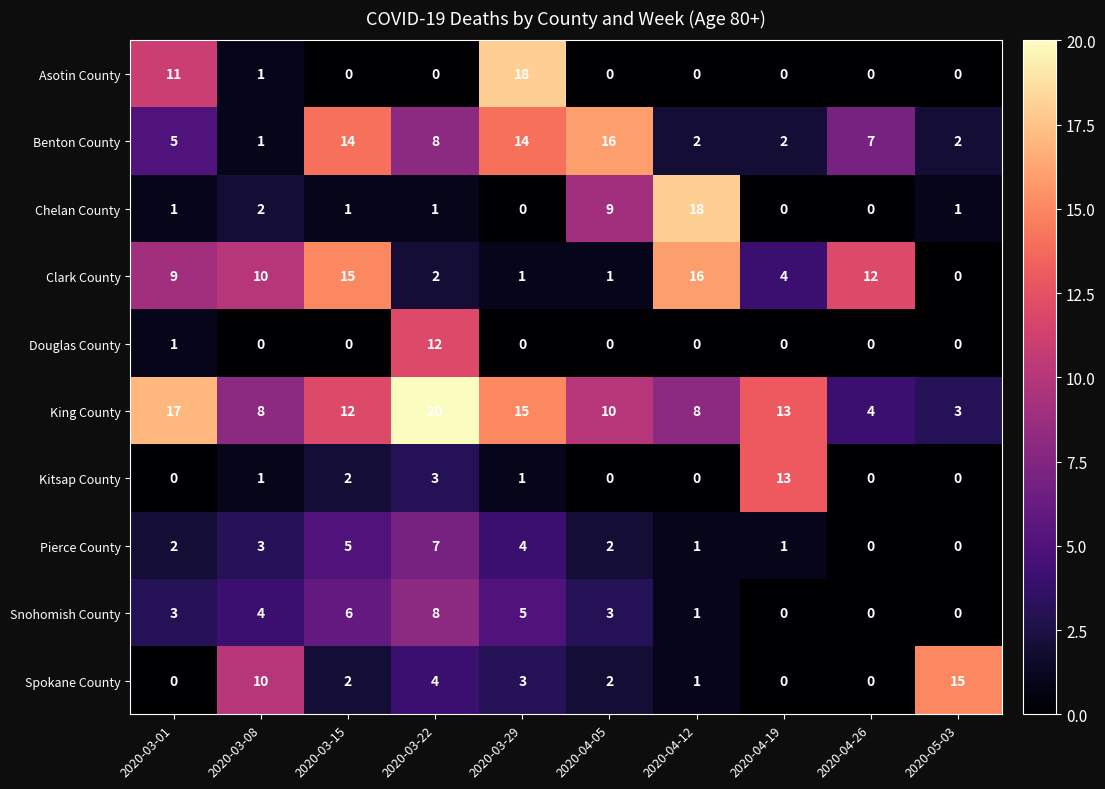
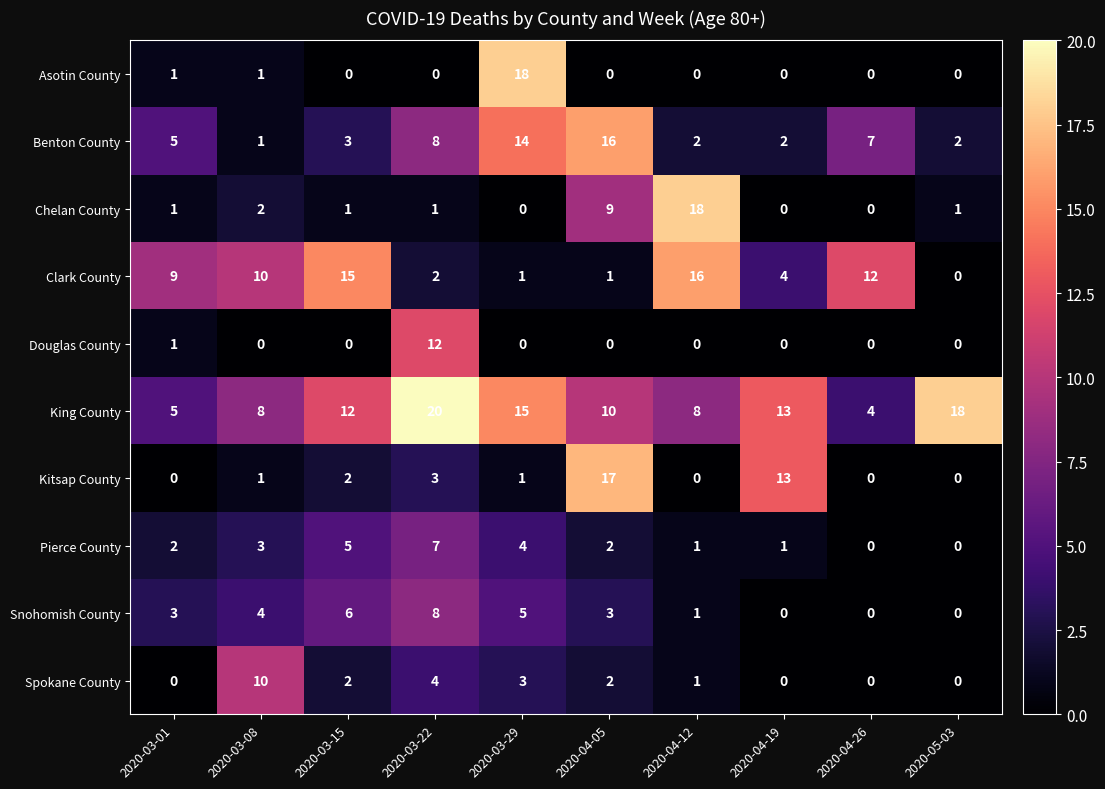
Asotin County, 2020-03-01: 11 -> 1
Benton County, 2020-03-15: 14 -> 3
King County, 2020-03-01: 17 -> 5
King County, 2020-05-03: 3 -> 18
Kitsap County, 2020-04-05: 0 -> 17
Spokane County, 2020-05-03: 15 -> 0
